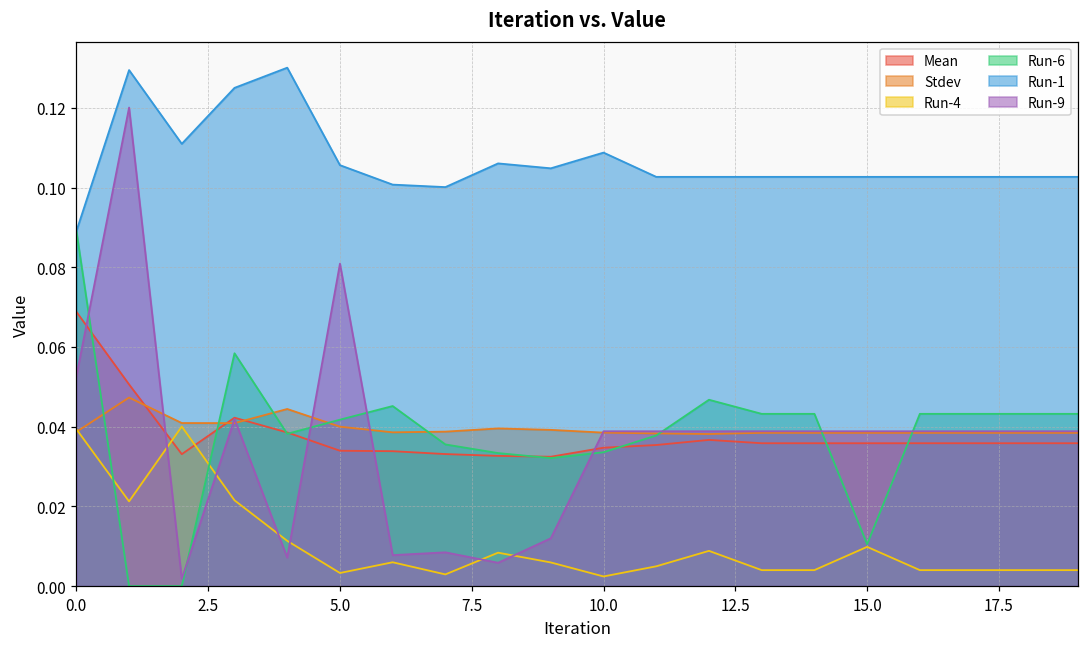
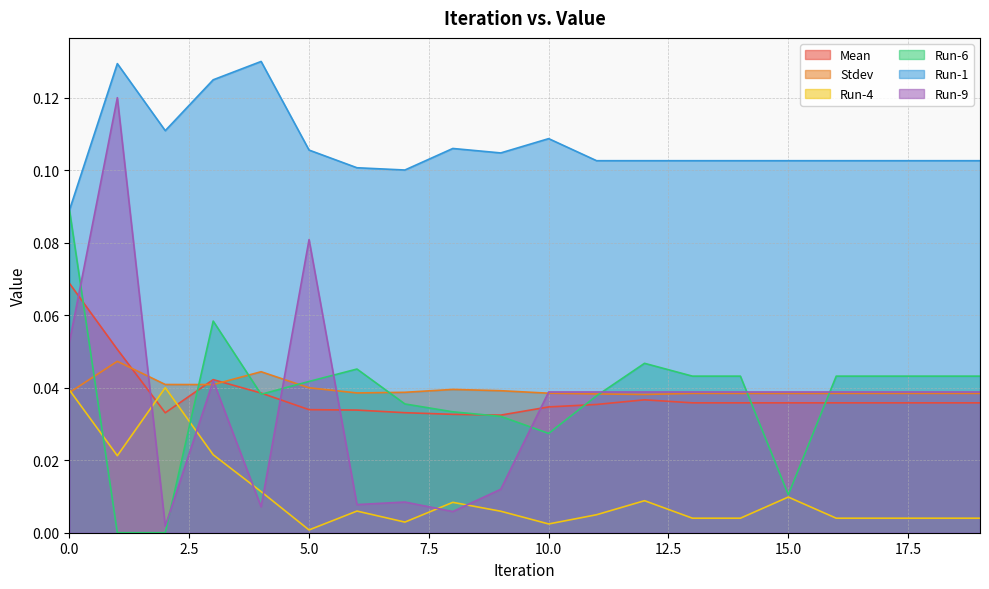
Run-4, 5.0: 0.003 -> 0.001
Run-6, 10.0: 0.034 -> 0.027
